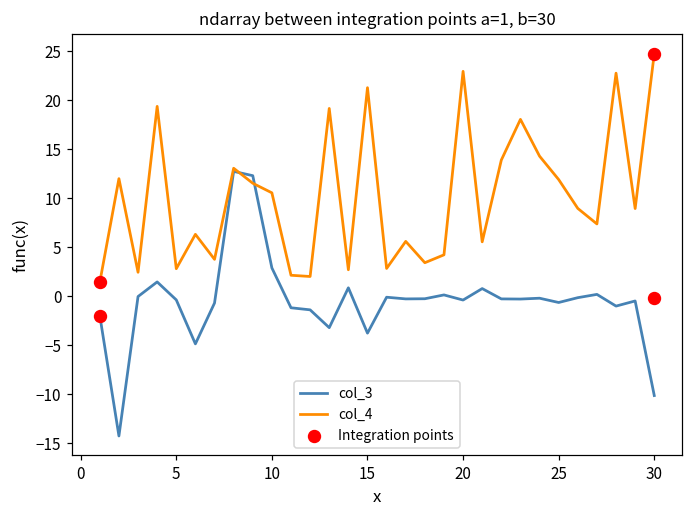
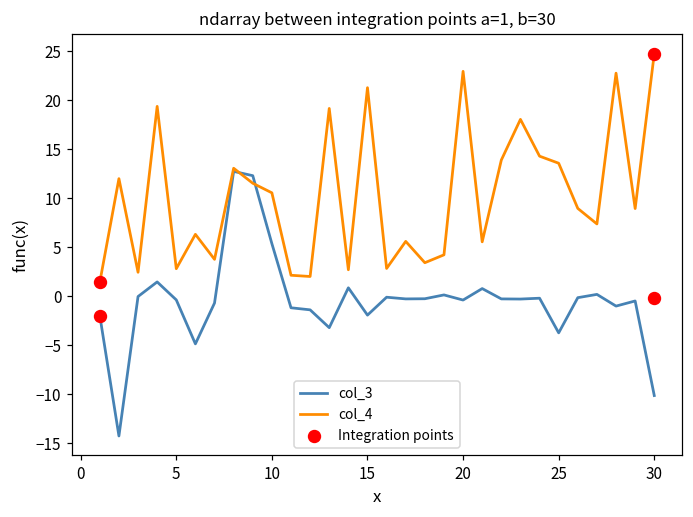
col_3, 10: 3 -> 5
col_3, 15: -4 -> -2
col_3, 25: -1 -> -4
col_4, 25: 12 -> 14
